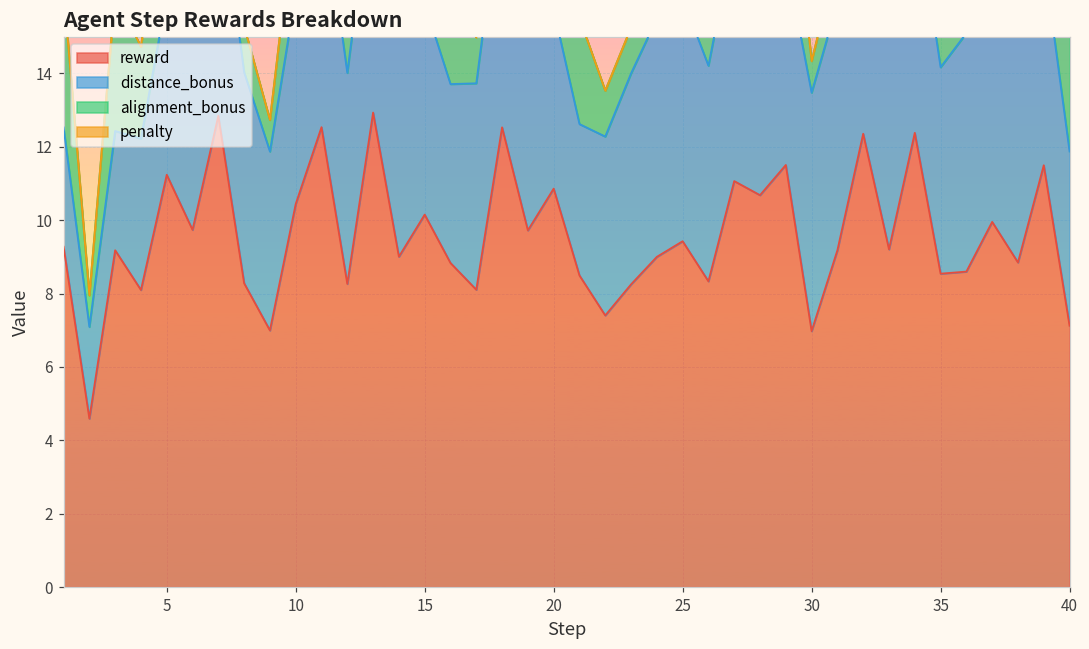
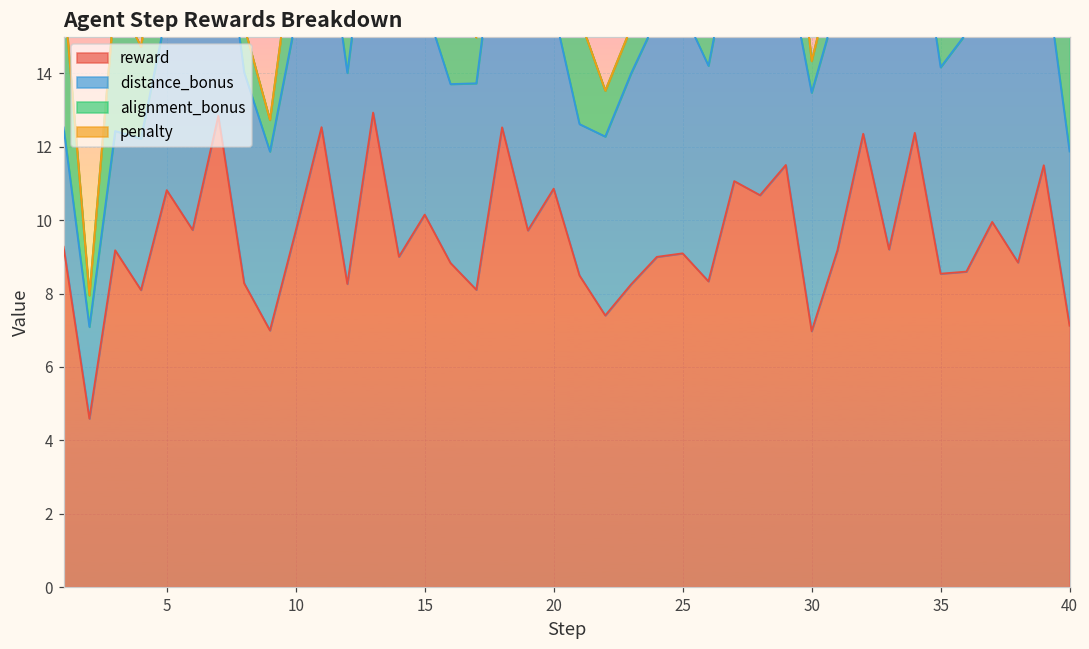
reward, 5: 11.2 -> 10.8
reward, 10: 10.4 -> 9.7
reward, 25: 9.4 -> 9.1
